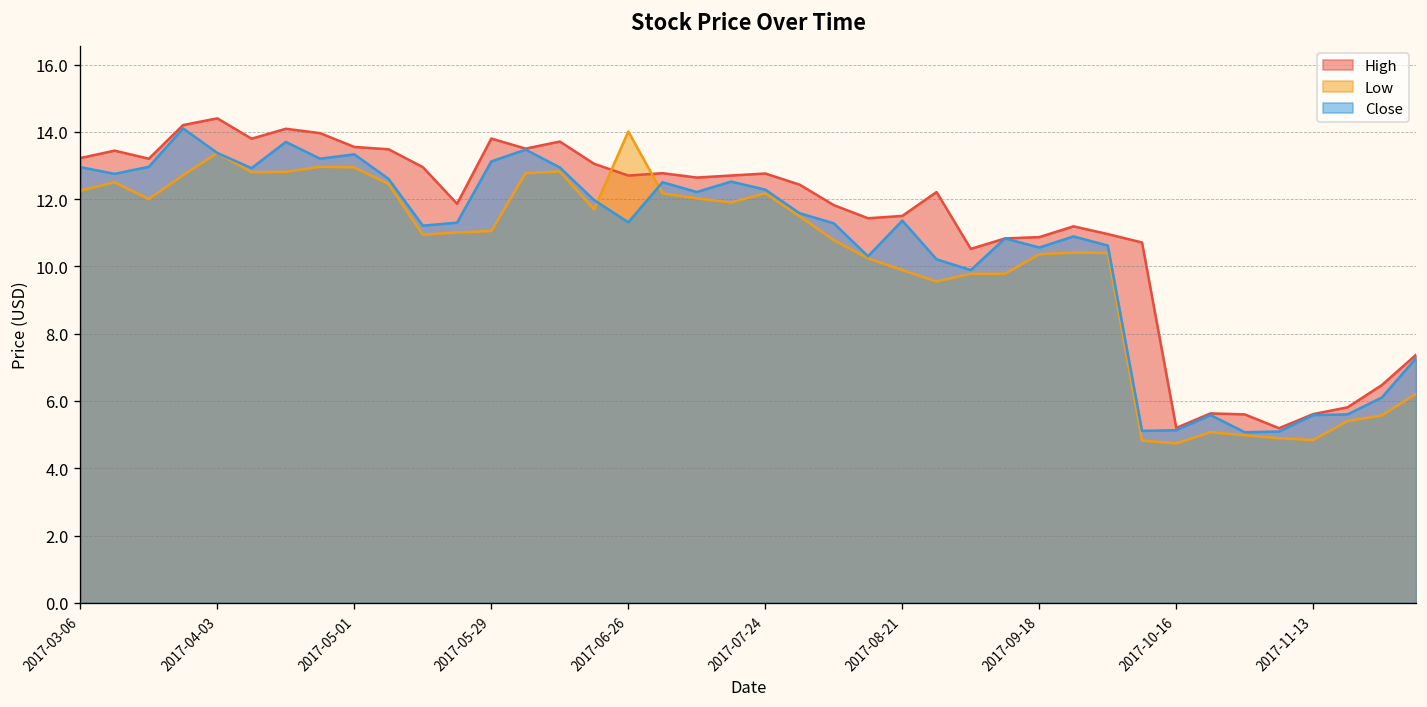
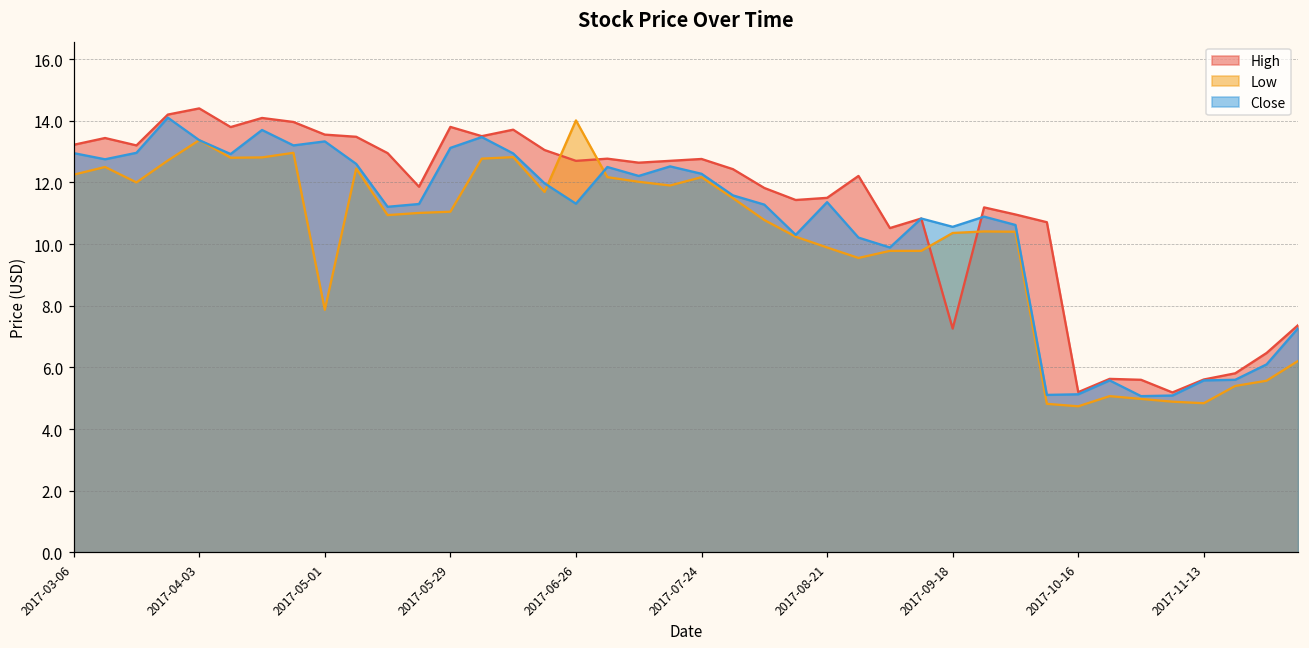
Low, 2017-05-01: 12.9 -> 7.9
High, 2017-09-18: 10.9 -> 7.3
